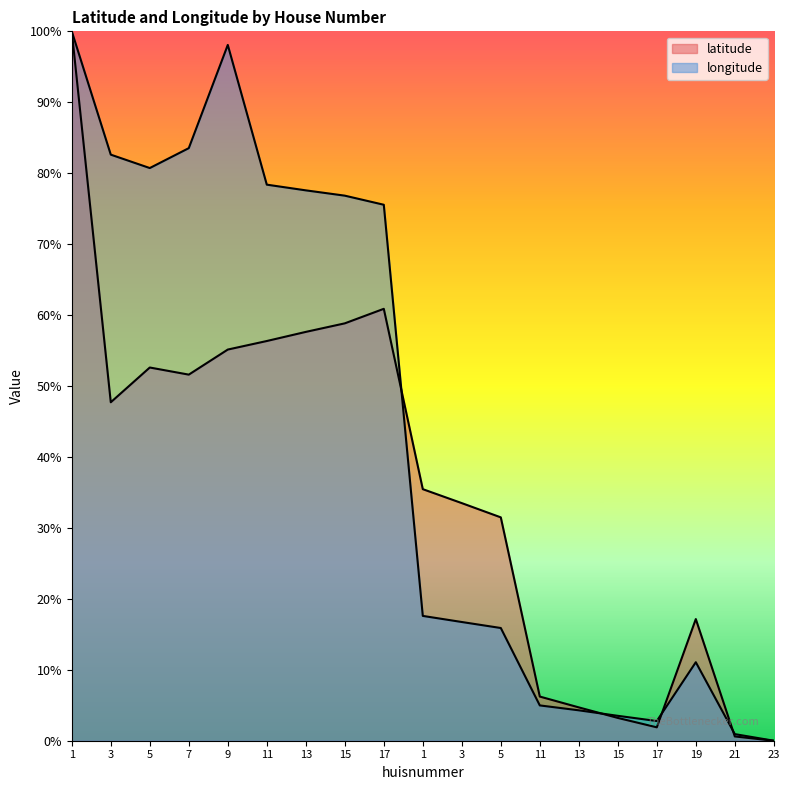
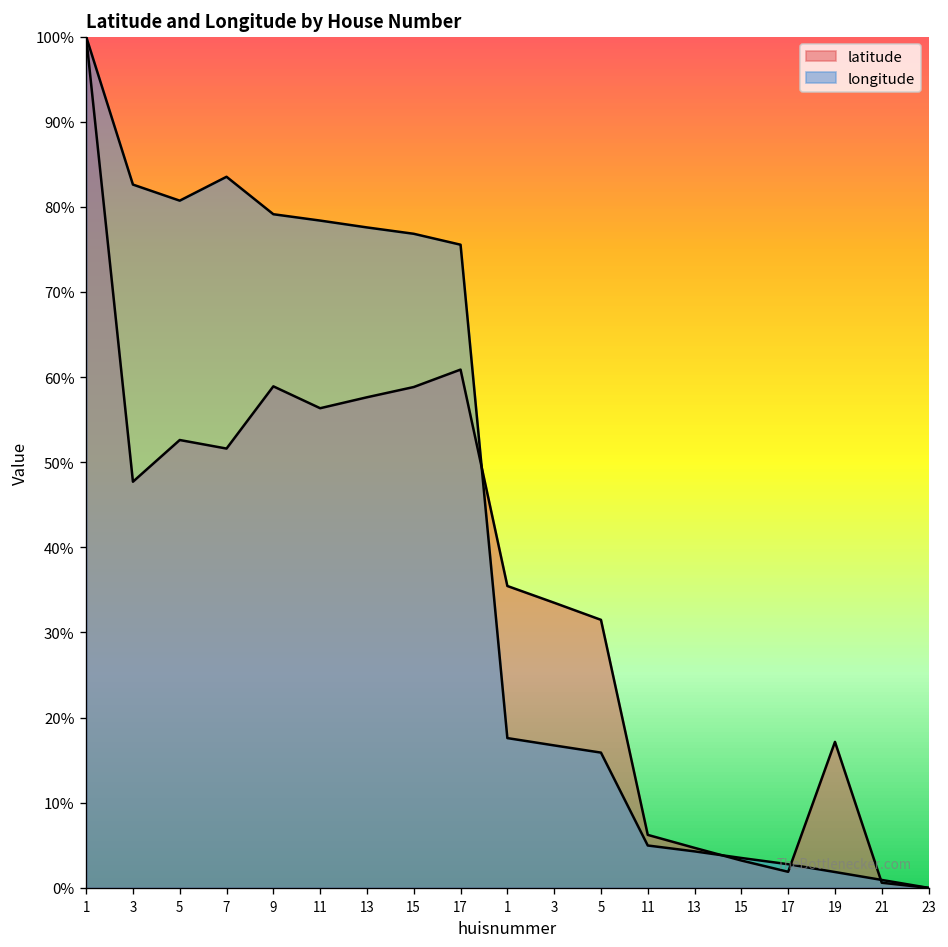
latitude, 9: 55% -> 59%
longitude, 9: 98% -> 79%
longitude, 19: 11% -> 2%
